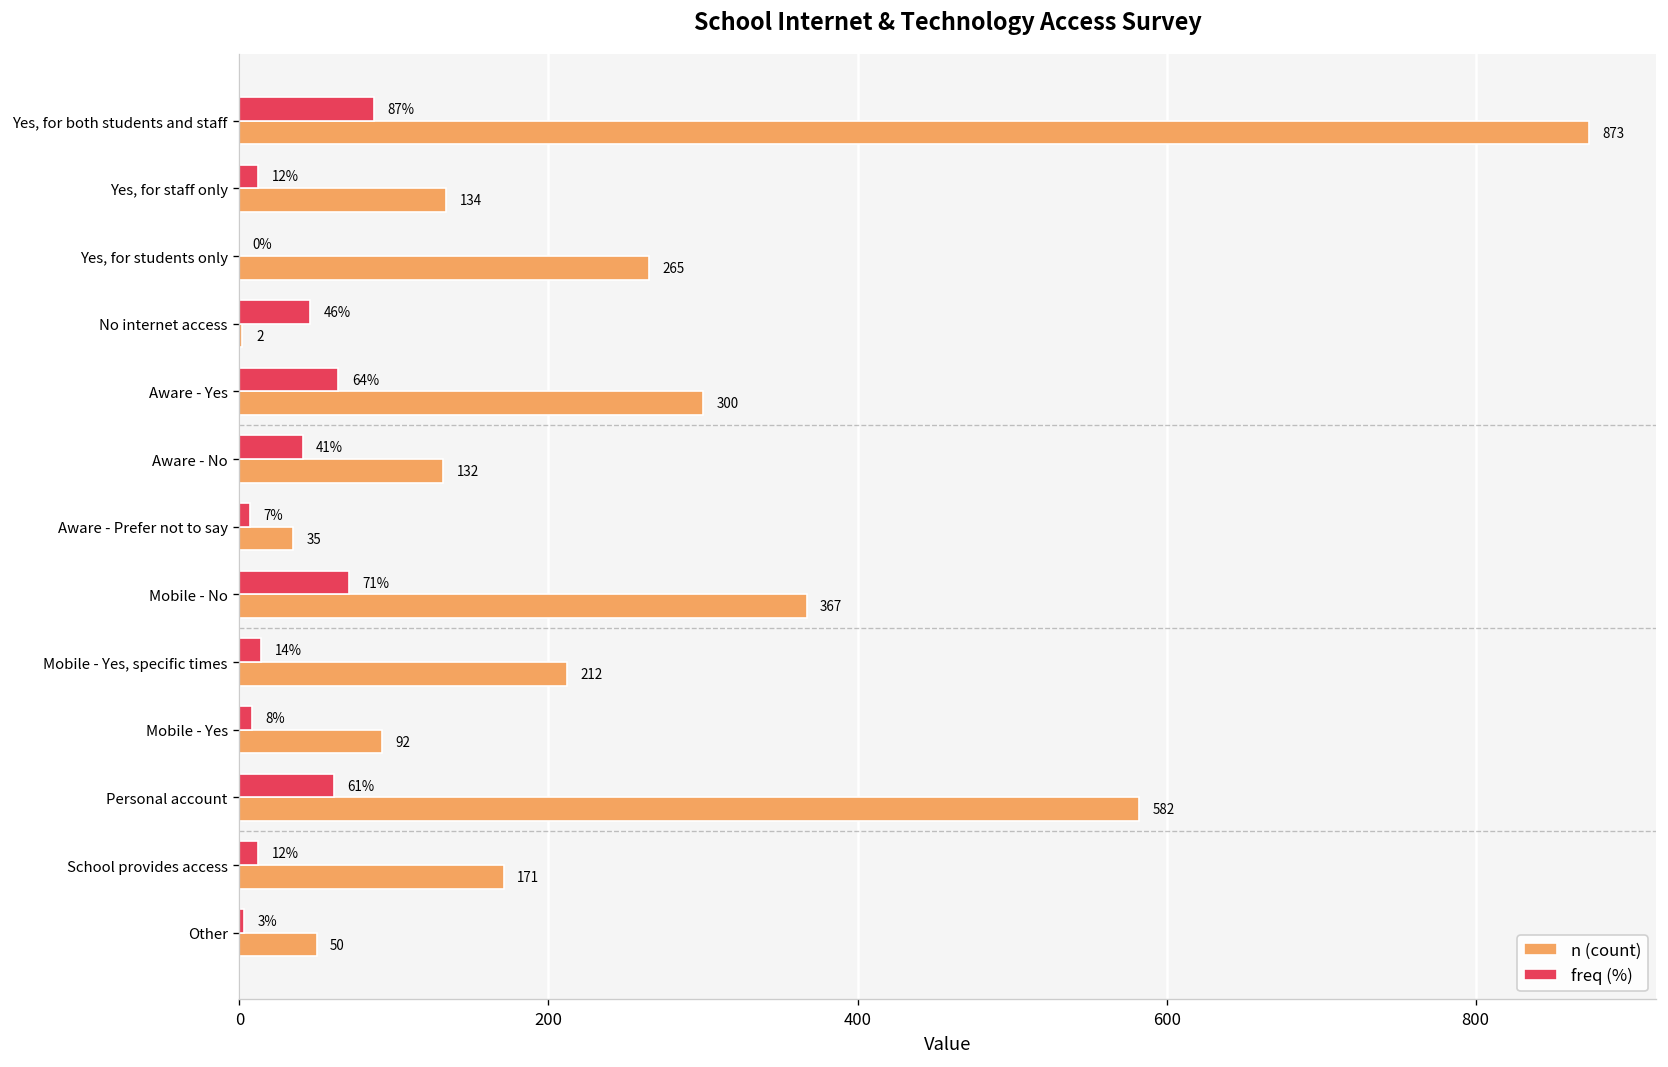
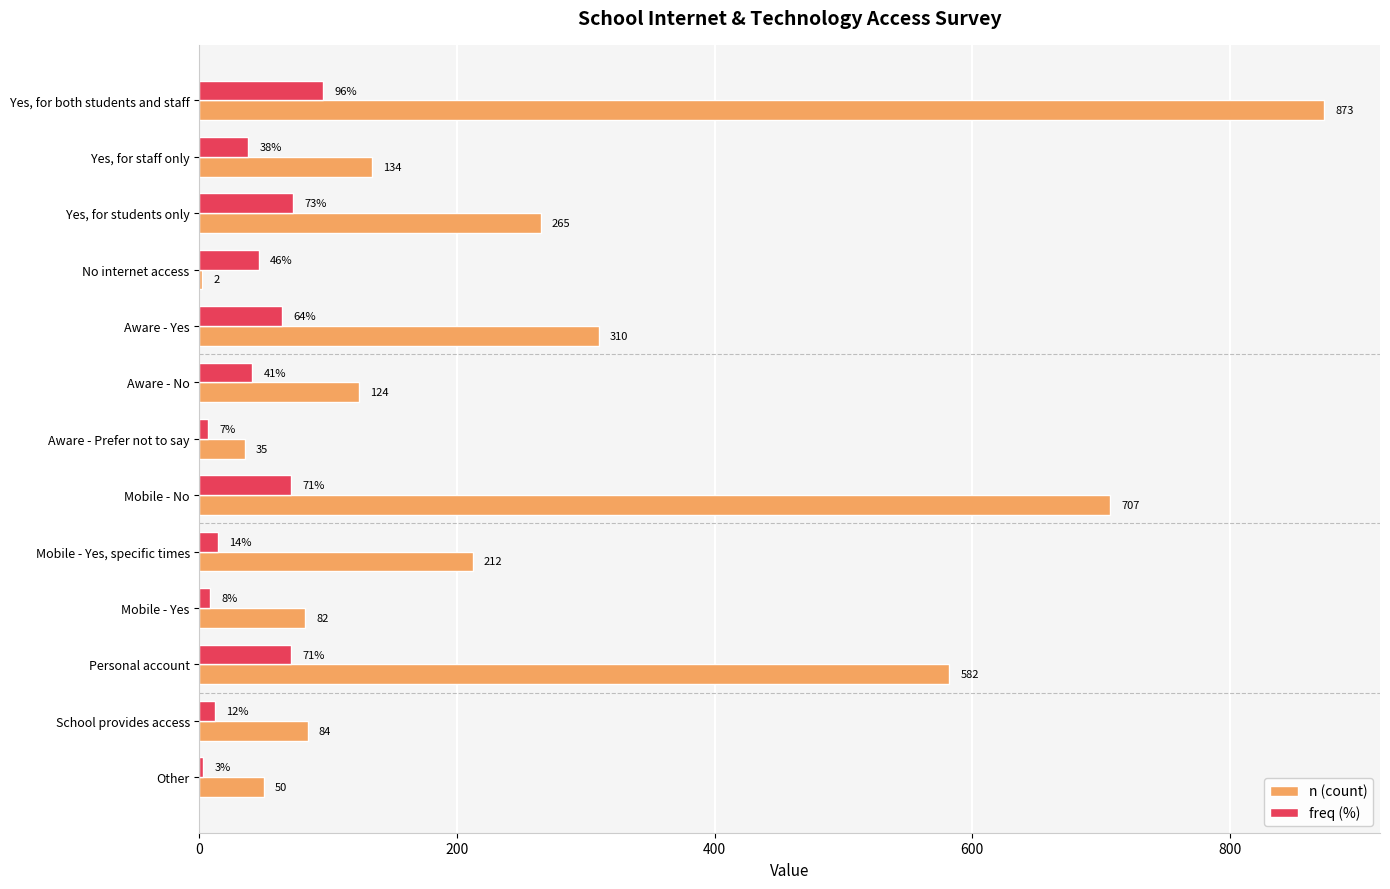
freq (%), Yes, for both students and staff: 87% -> 96%
freq (%), Yes, for staff only: 12% -> 38%
freq (%), Yes, for students only: 0% -> 73%
n (count), Aware - Yes: 300 -> 310
n (count), Aware - No: 132 -> 124
n (count), Mobile - No: 367 -> 707
n (count), Mobile - Yes: 92 -> 82
freq (%), Personal account: 61% -> 71%
n (count), School provides access: 171 -> 84
